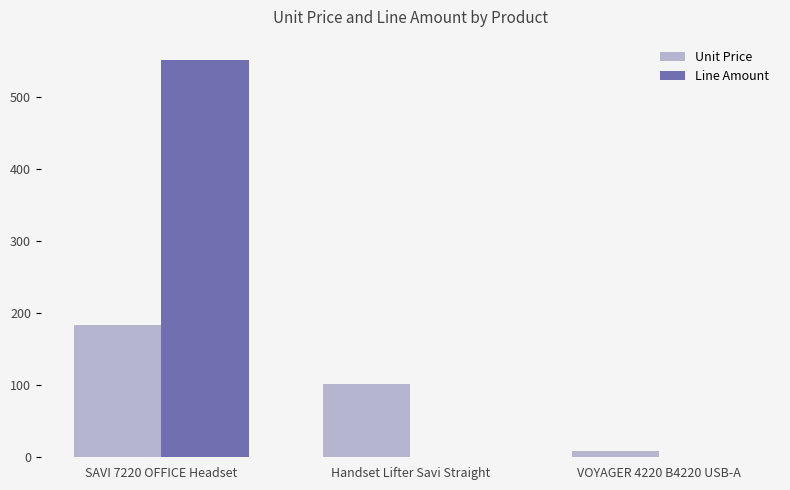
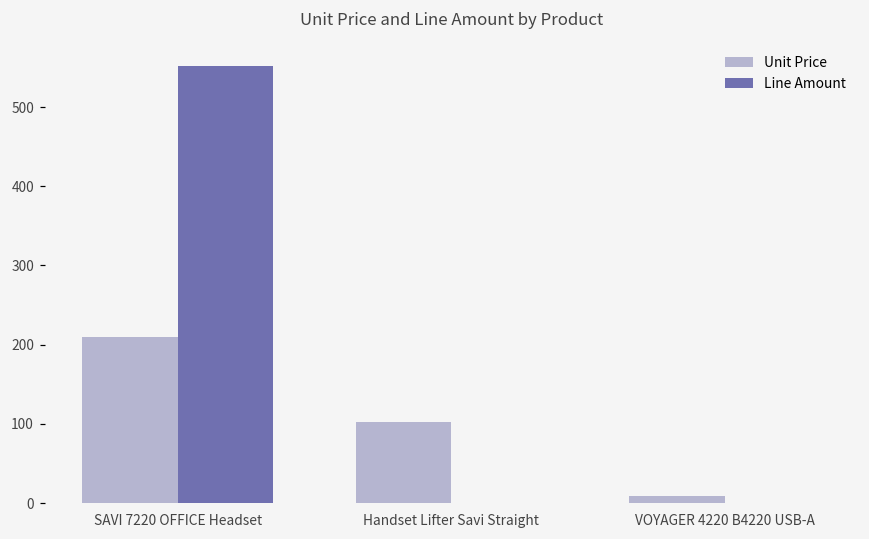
Unit Price, SAVI 7220 OFFICE Headset: 180 -> 210
